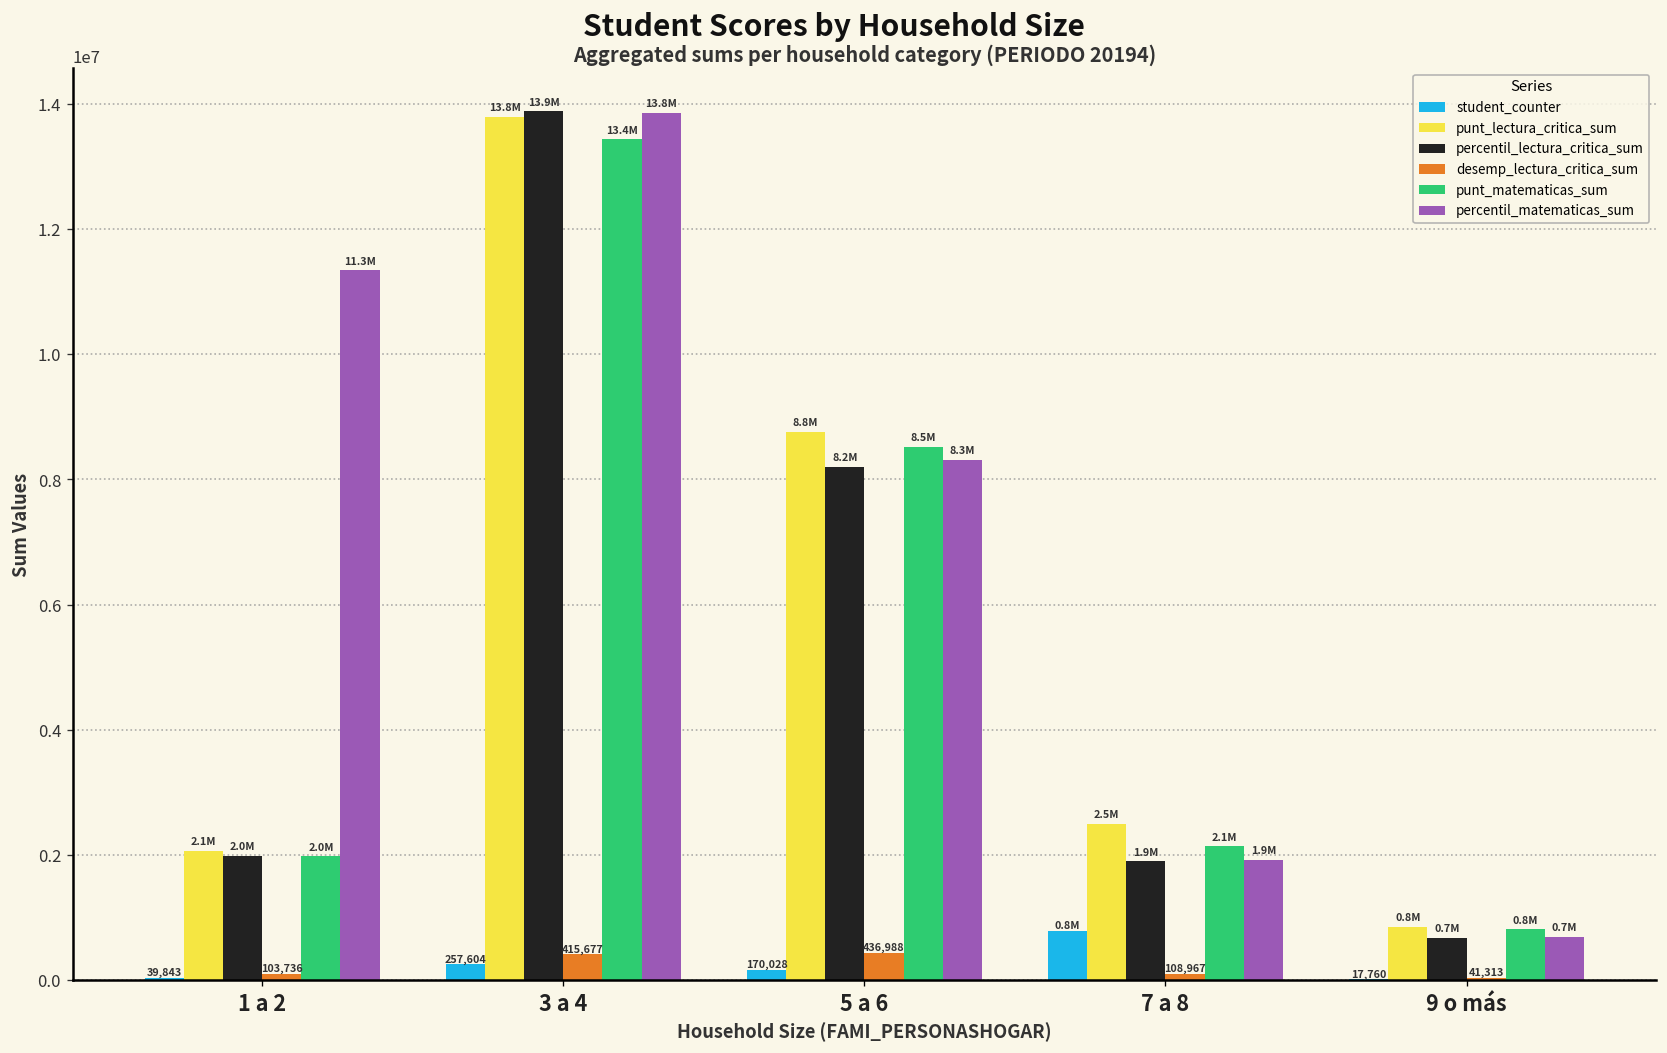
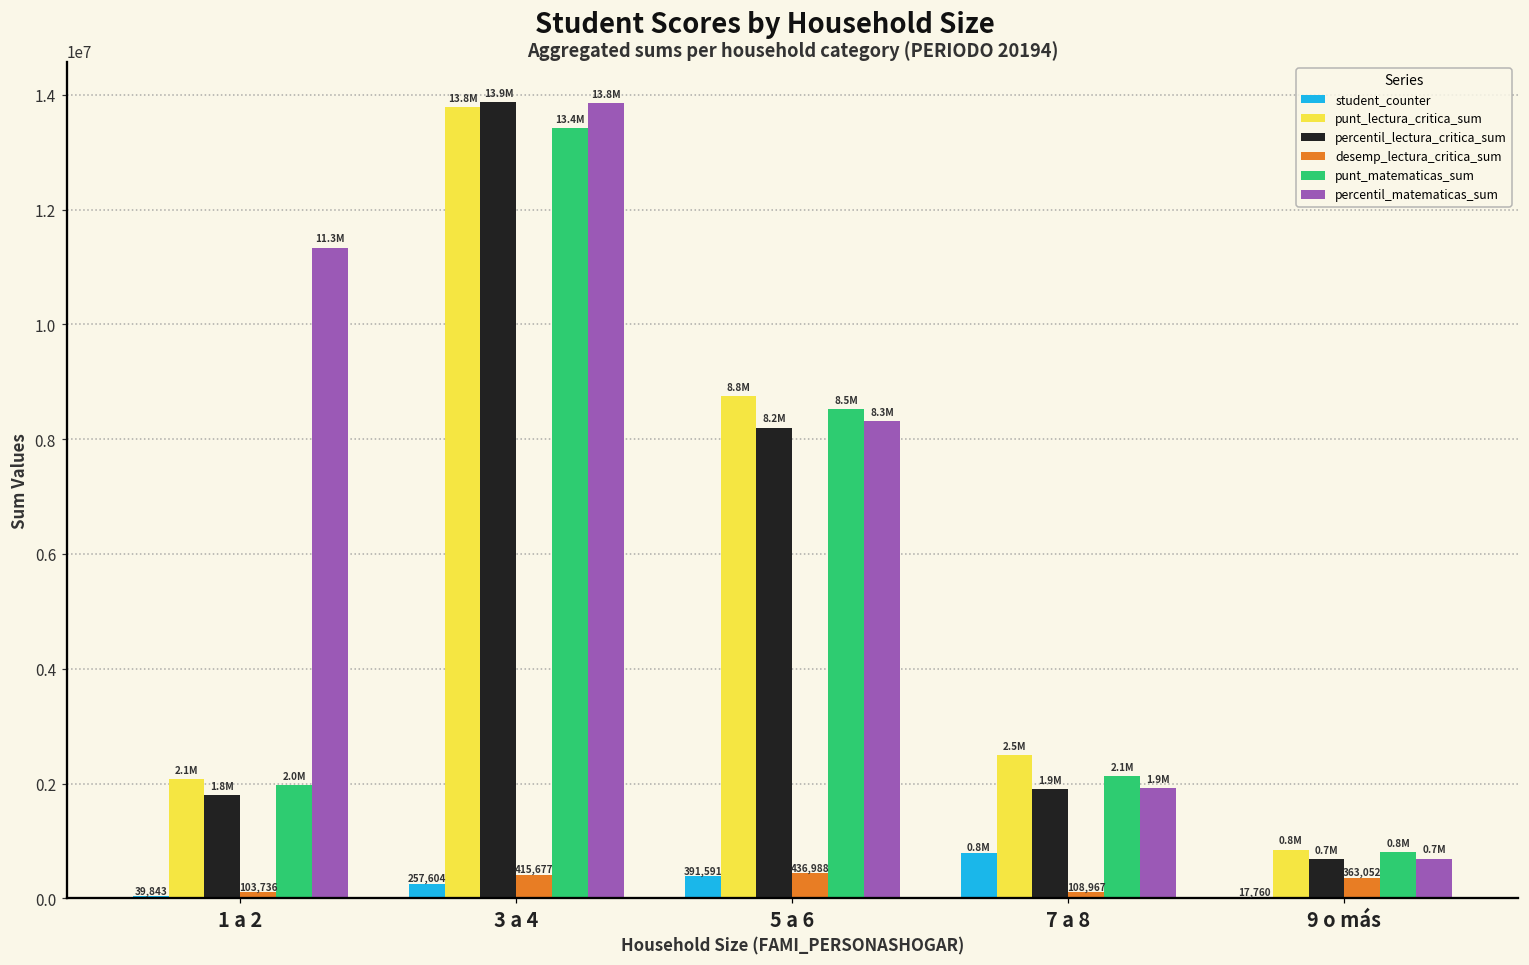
percentil_lectura_critica_sum, 1 a 2: 2.0M -> 1.8M
student_counter, 5 a 6: 170,028 -> 391,591
desemp_lectura_critica_sum, 9 o más: 41,313 -> 363,052
